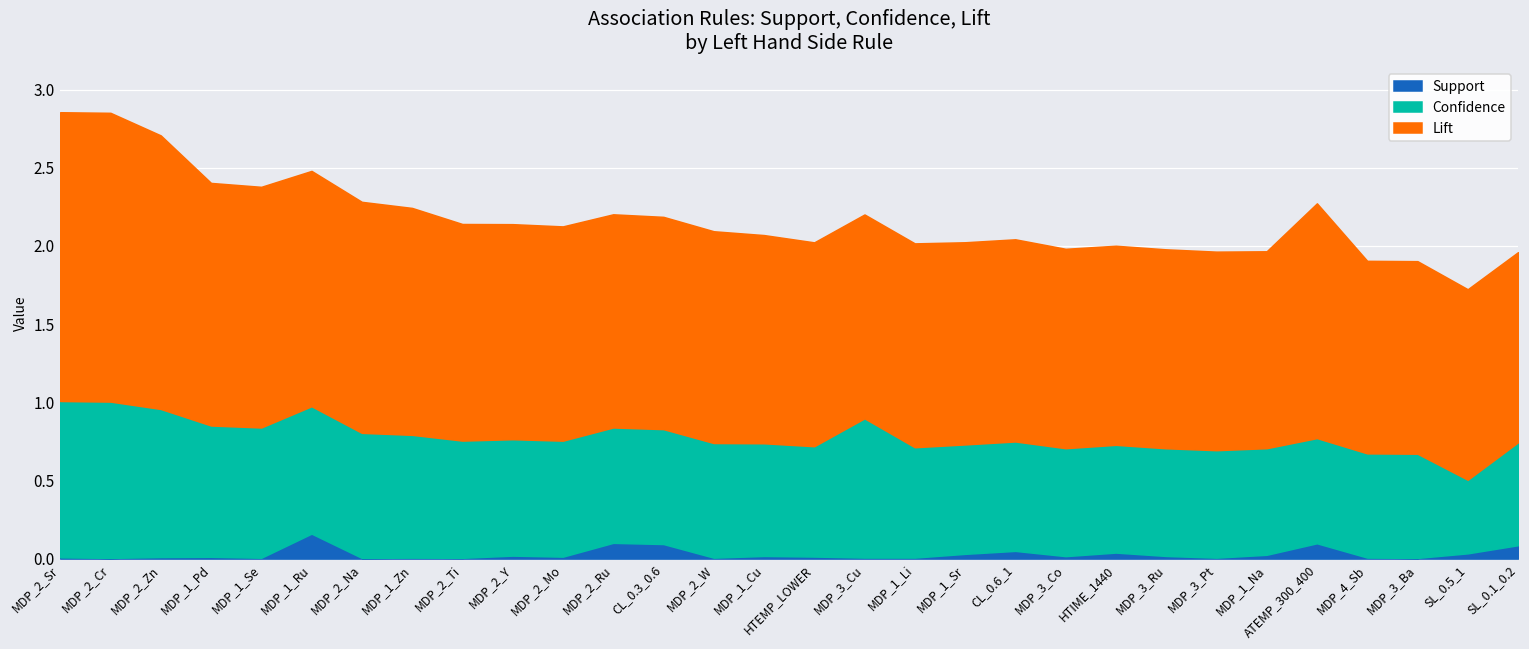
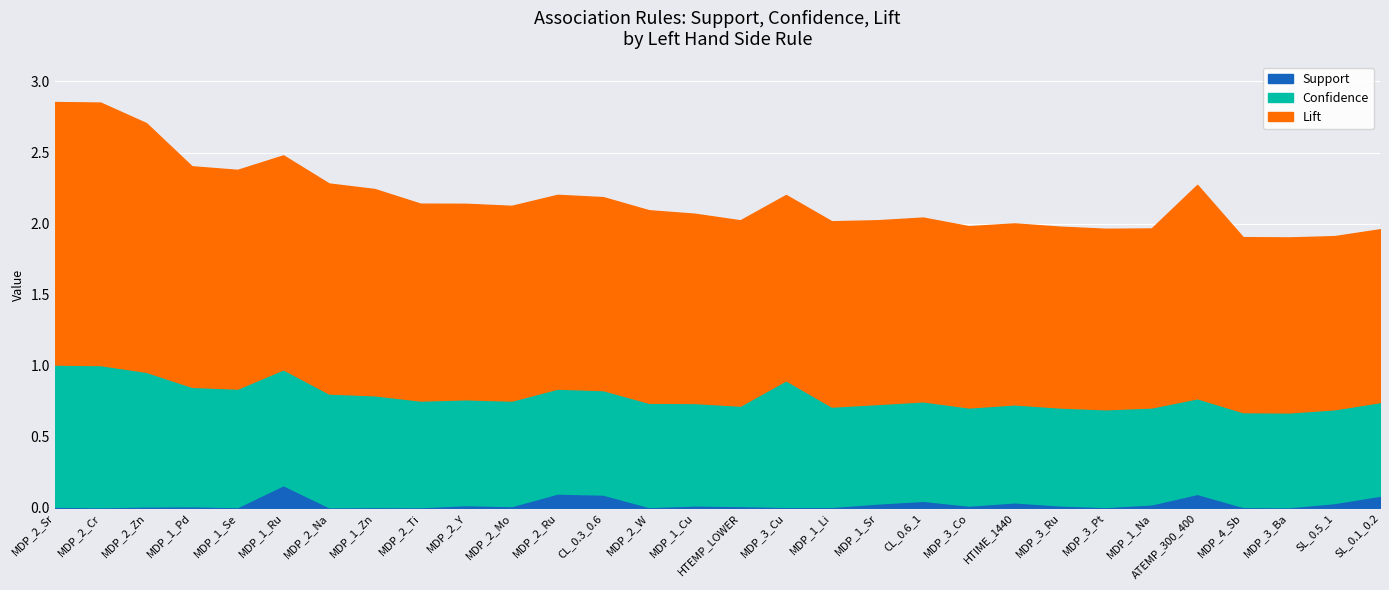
Confidence, SL_0.5_1: 0.47 -> 0.66
